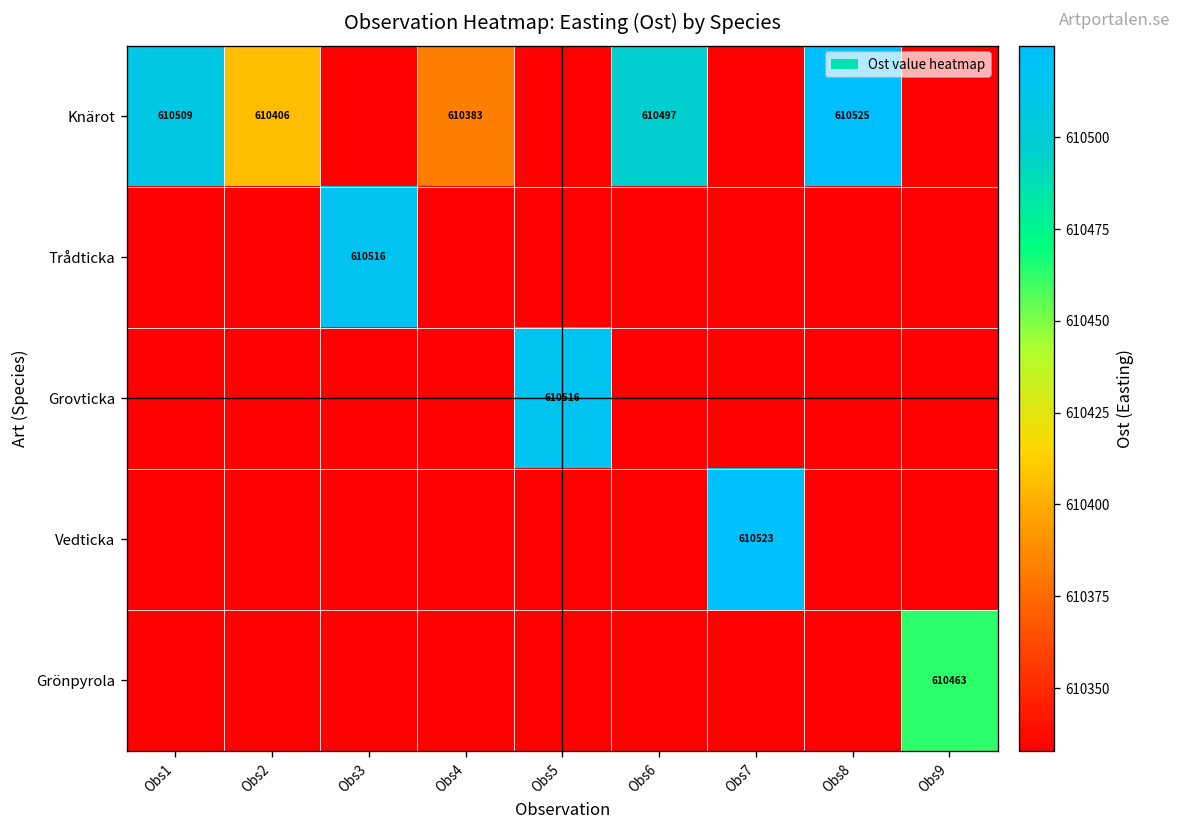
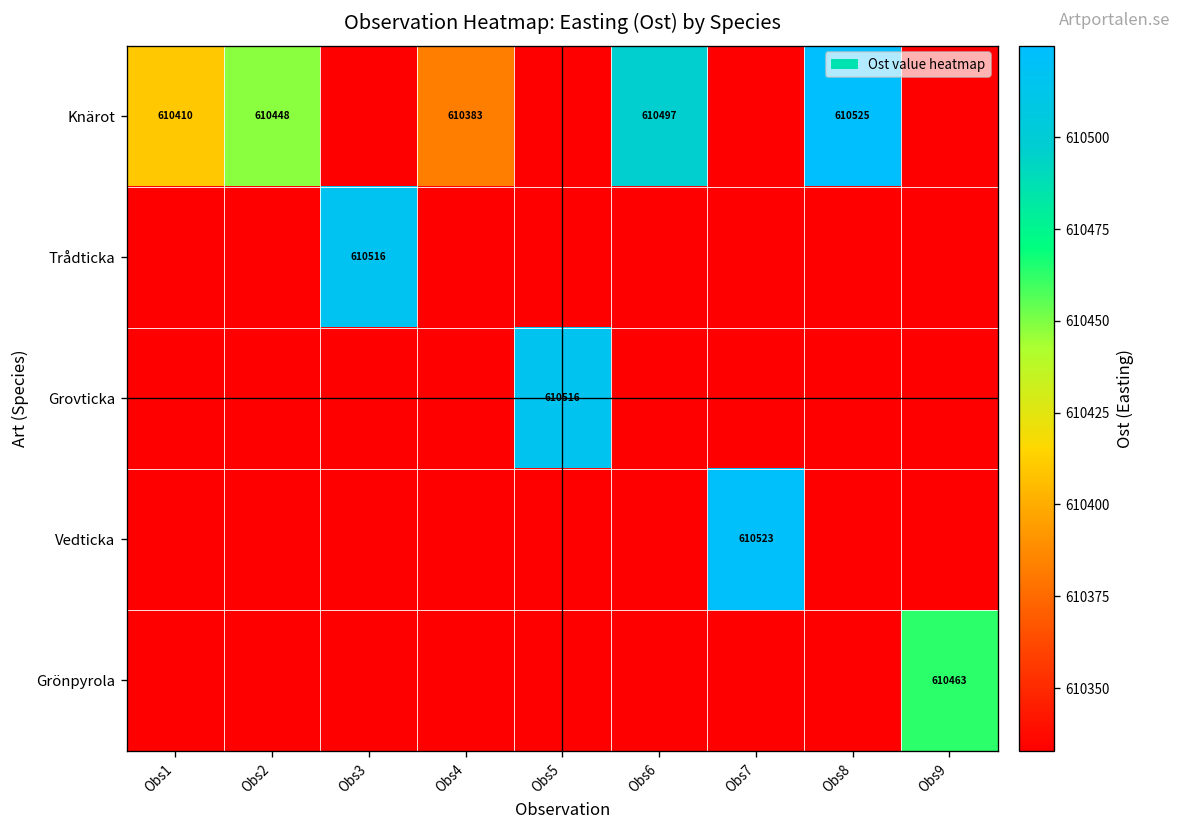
Knärot, Obs1: 610509 -> 610410
Knärot, Obs2: 610406 -> 610448
